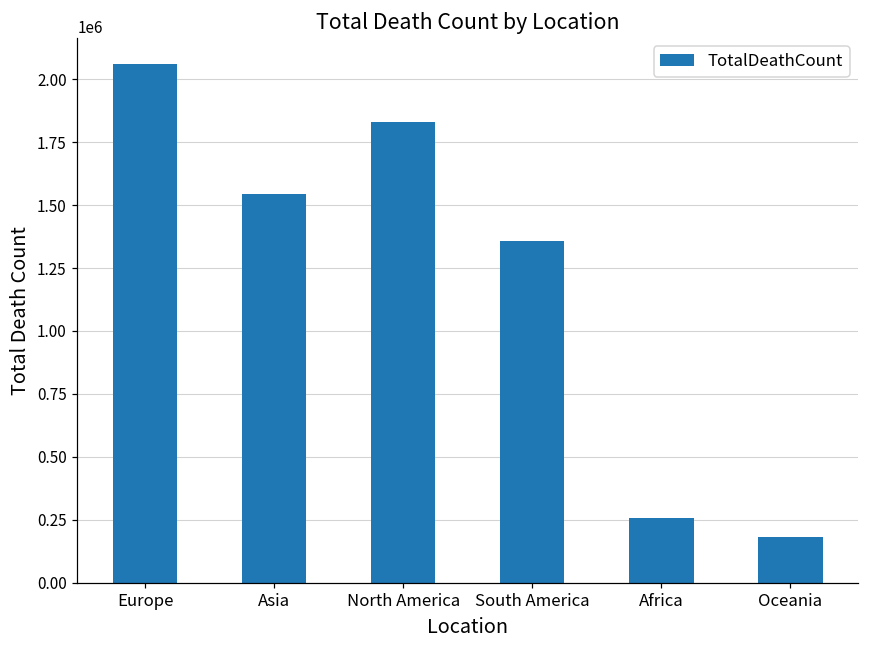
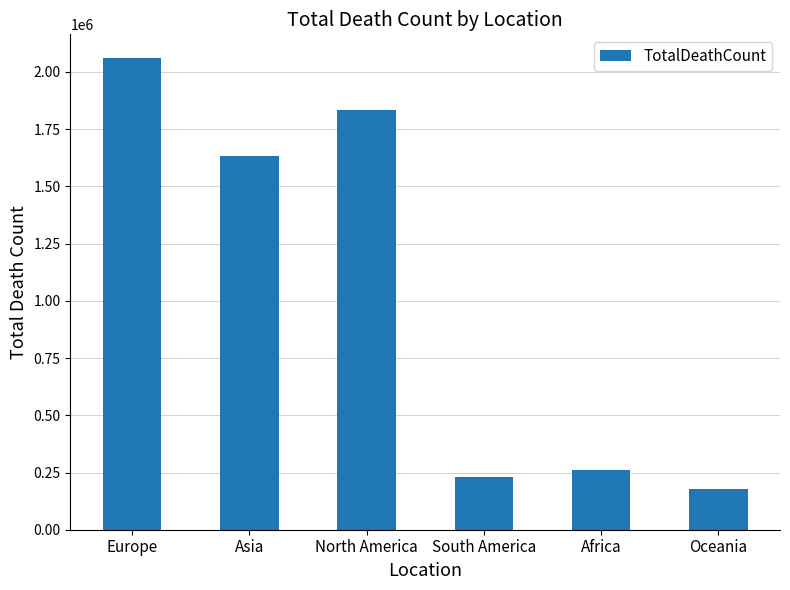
Asia: 1540000 -> 1630000
South America: 1360000 -> 230000
